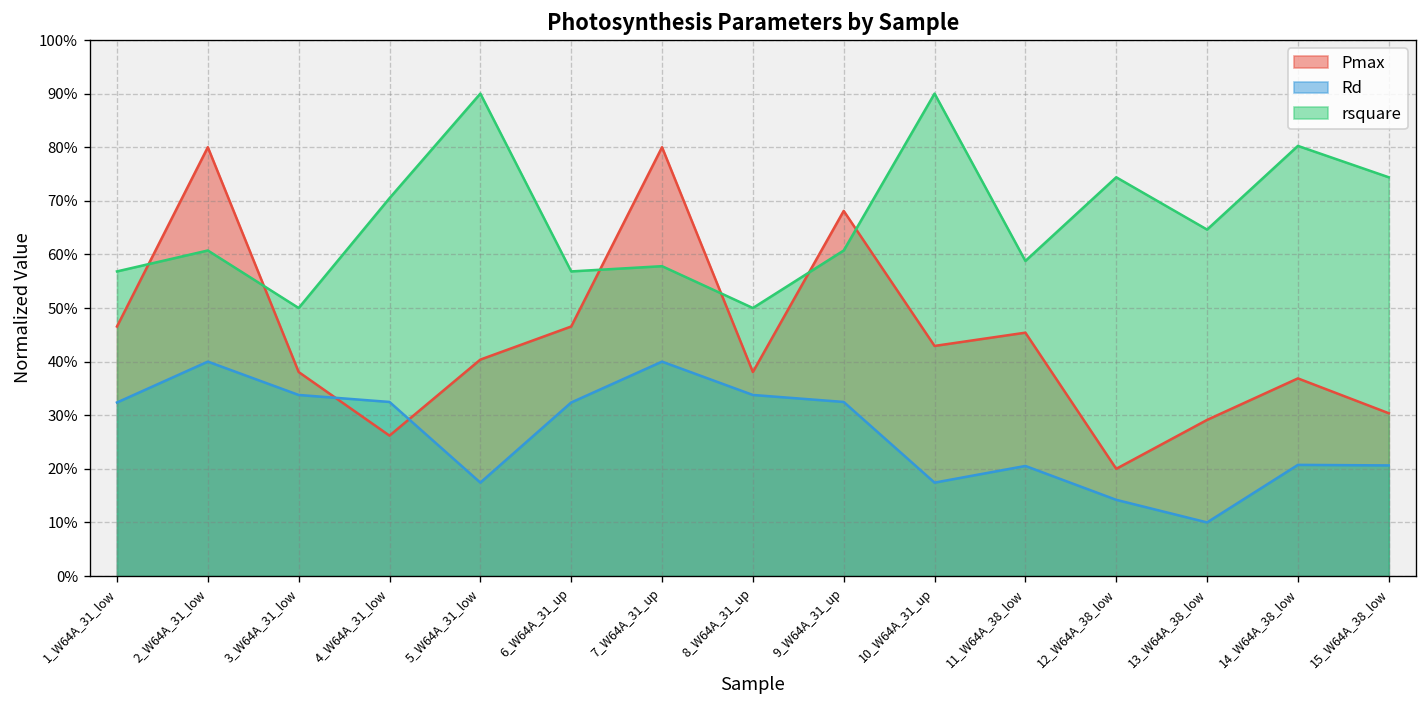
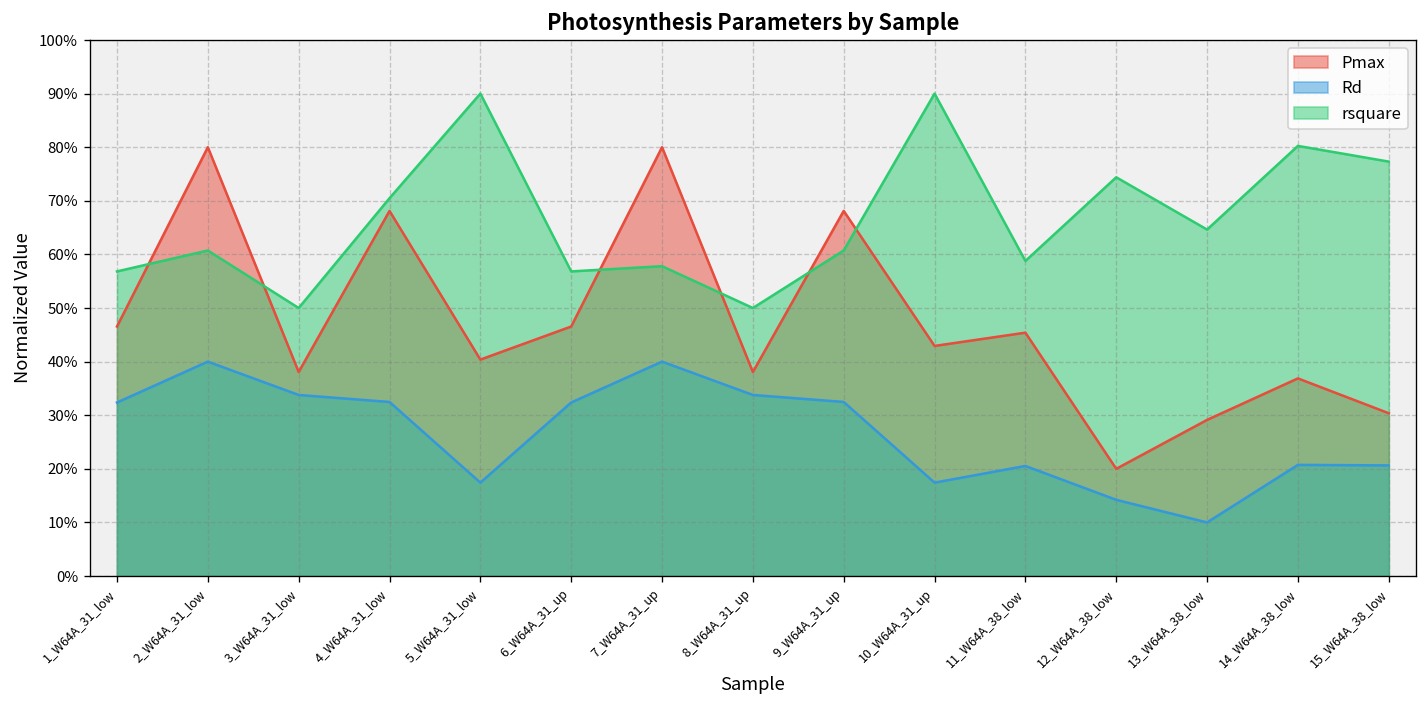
Pmax, 4_W64A_31_low: 26% -> 68%
rsquare, 15_W64A_38_low: 74% -> 77%
